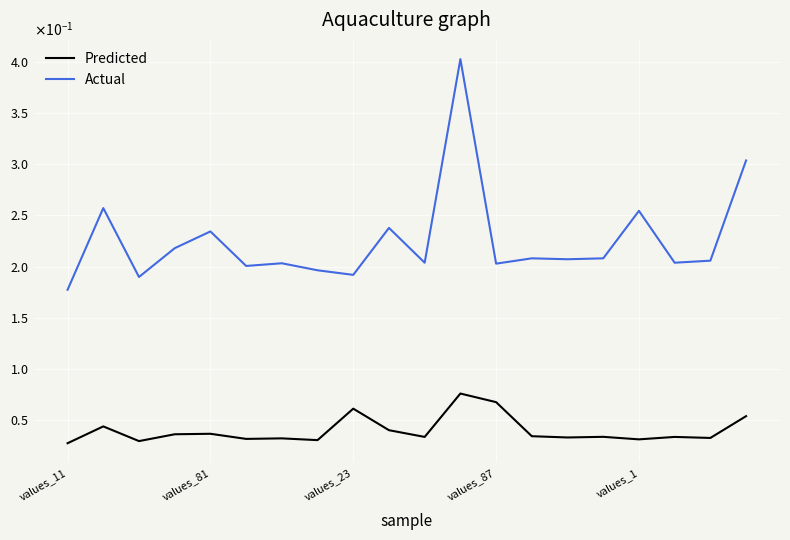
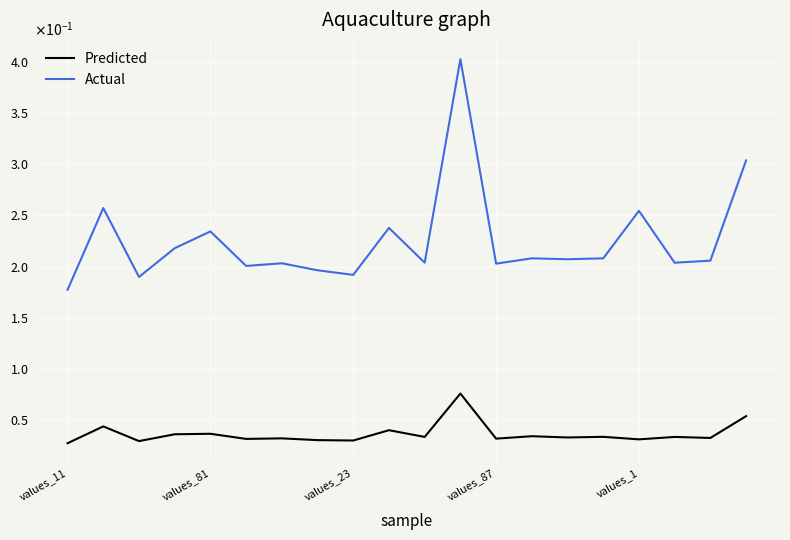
Predicted, values_23: 0.061 -> 0.030
Predicted, values_87: 0.068 -> 0.032
